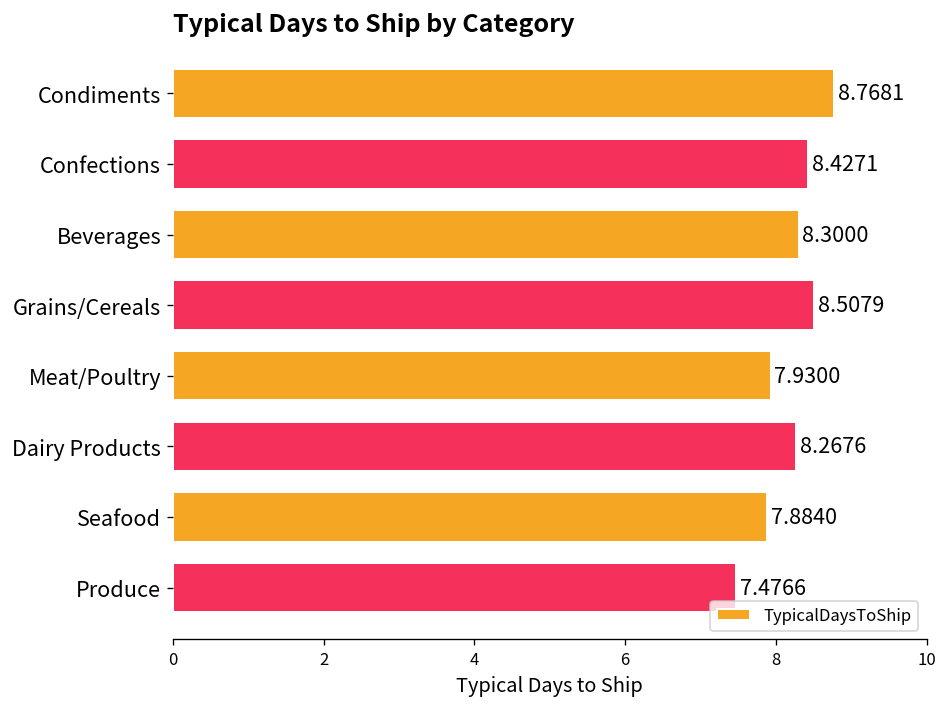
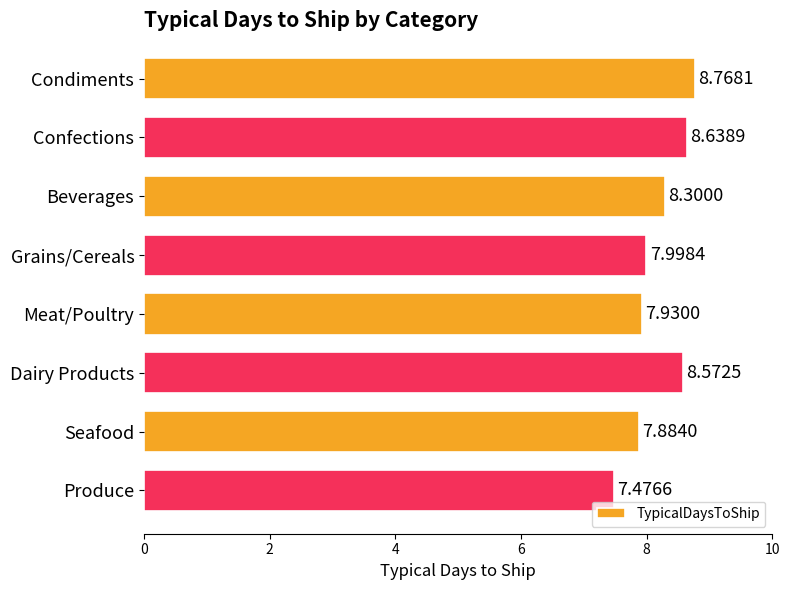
Confections: 8.4271 -> 8.6389
Grains/Cereals: 8.5079 -> 7.9984
Dairy Products: 8.2676 -> 8.5725
